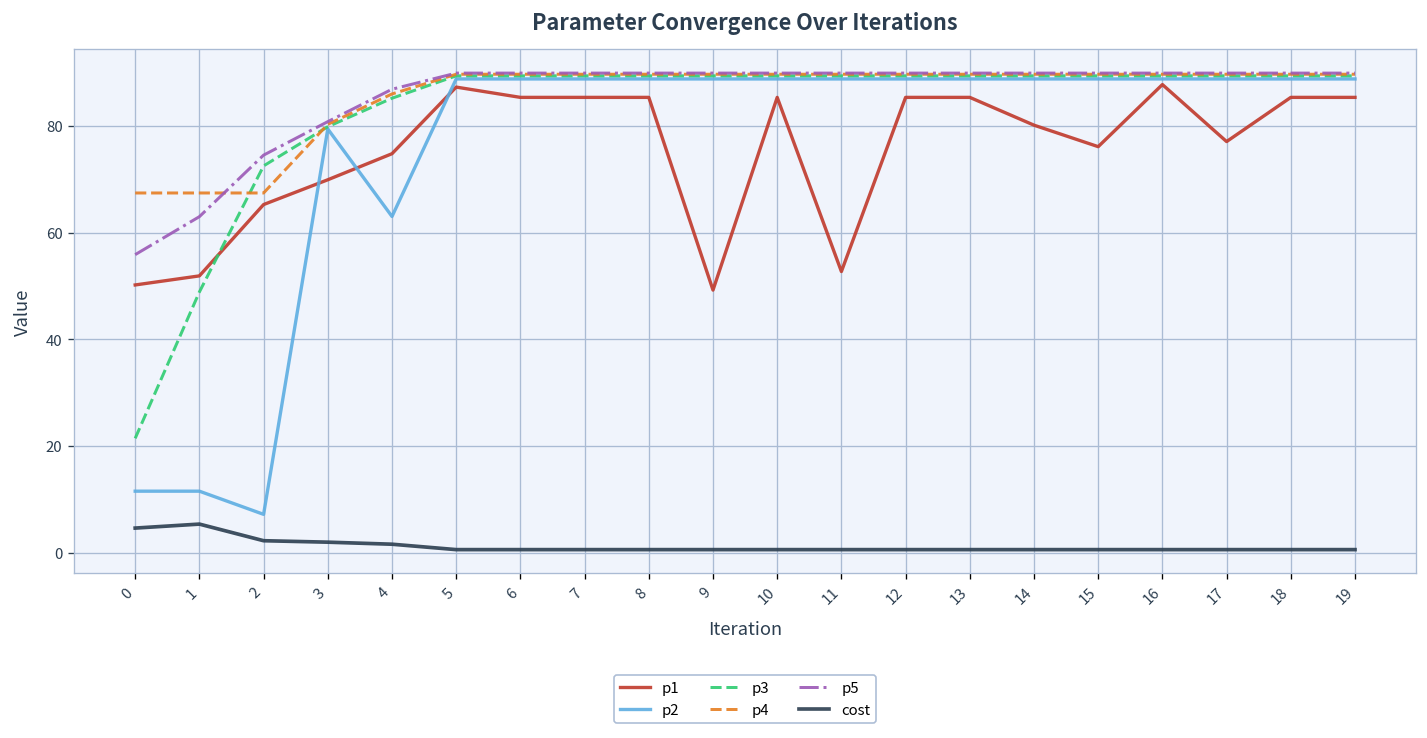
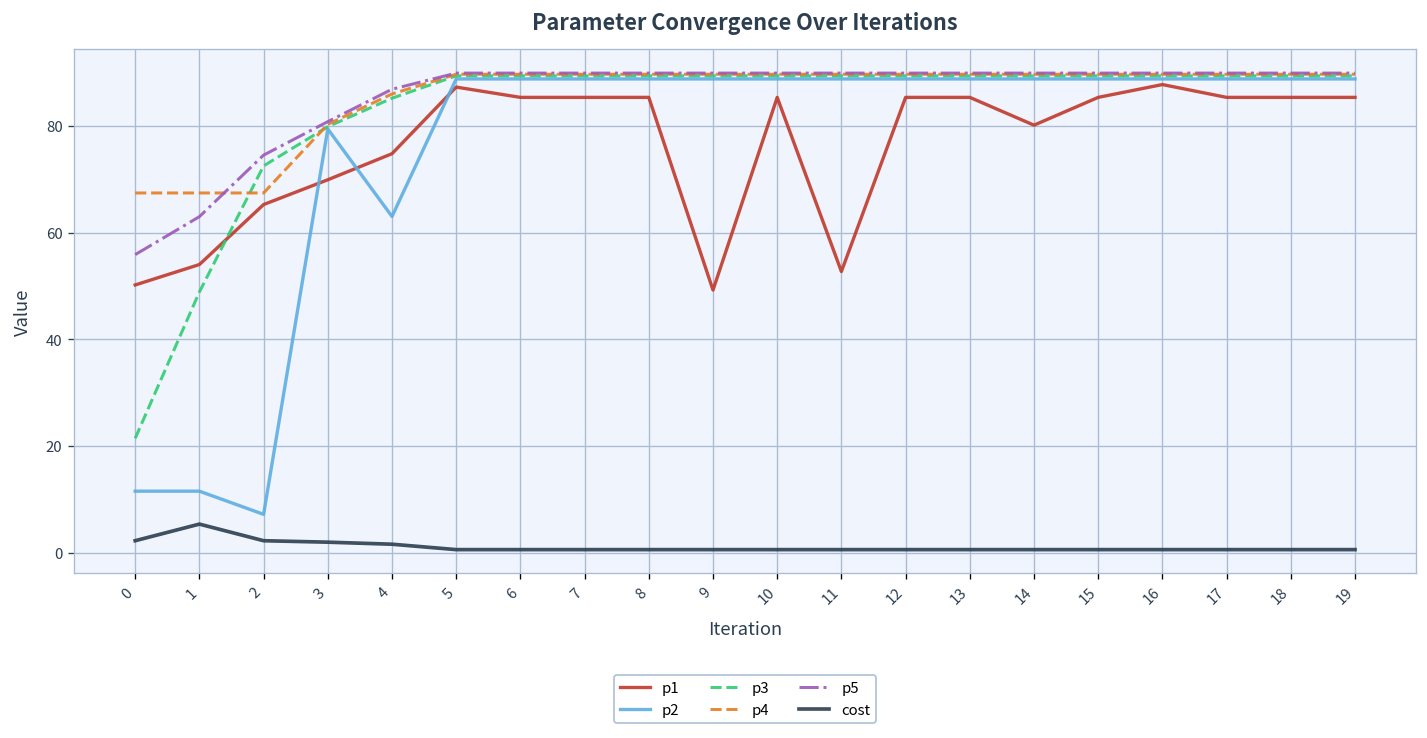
cost, 0: 5 -> 2
p1, 1: 52 -> 54
p1, 15: 76 -> 85
p1, 17: 77 -> 85
